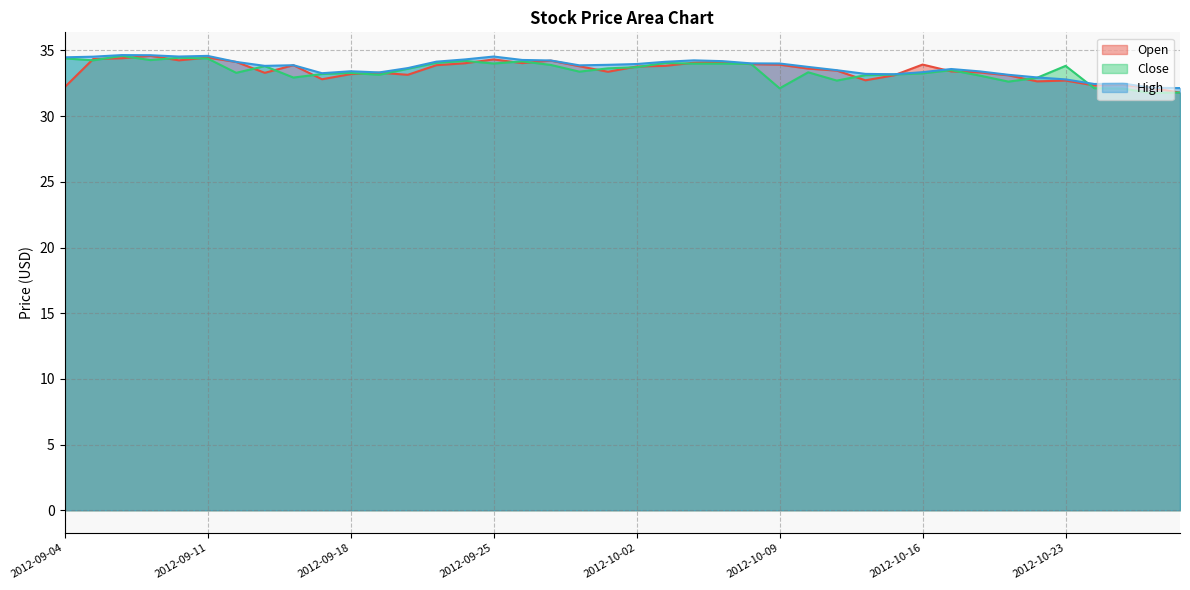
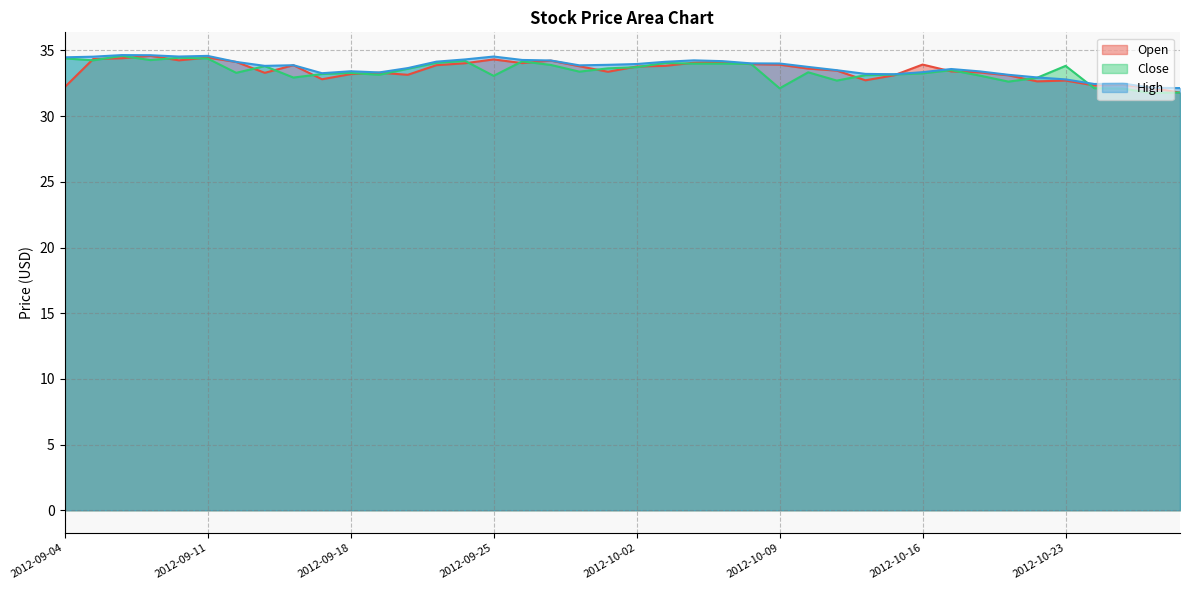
Close, 2012-09-25: 34.0 -> 33.1
